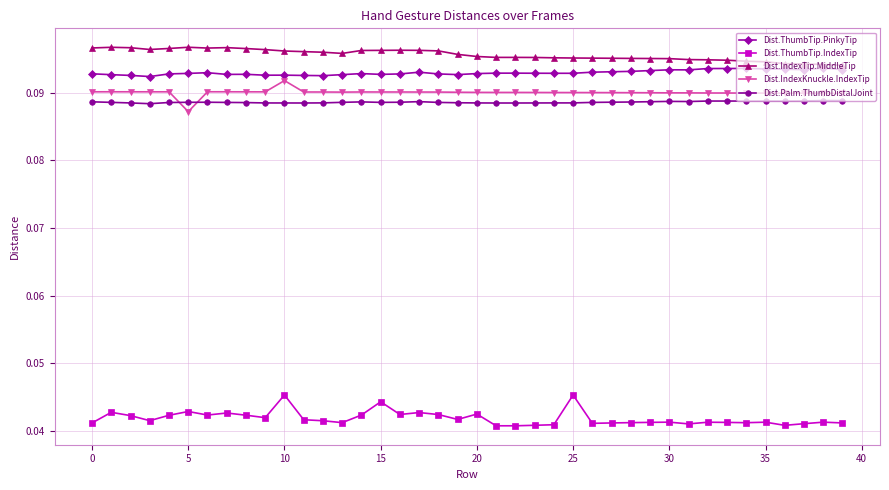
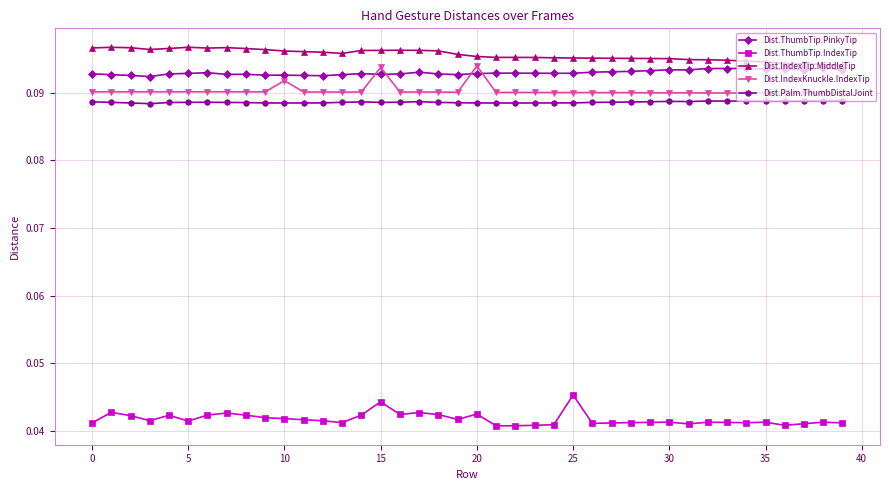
Dist.ThumbTip.IndexTip, 5: 0.043 -> 0.041
Dist.IndexKnuckle.IndexTip, 5: 0.087 -> 0.090
Dist.ThumbTip.IndexTip, 10: 0.045 -> 0.042
Dist.IndexKnuckle.IndexTip, 15: 0.090 -> 0.094
Dist.IndexKnuckle.IndexTip, 20: 0.090 -> 0.094
